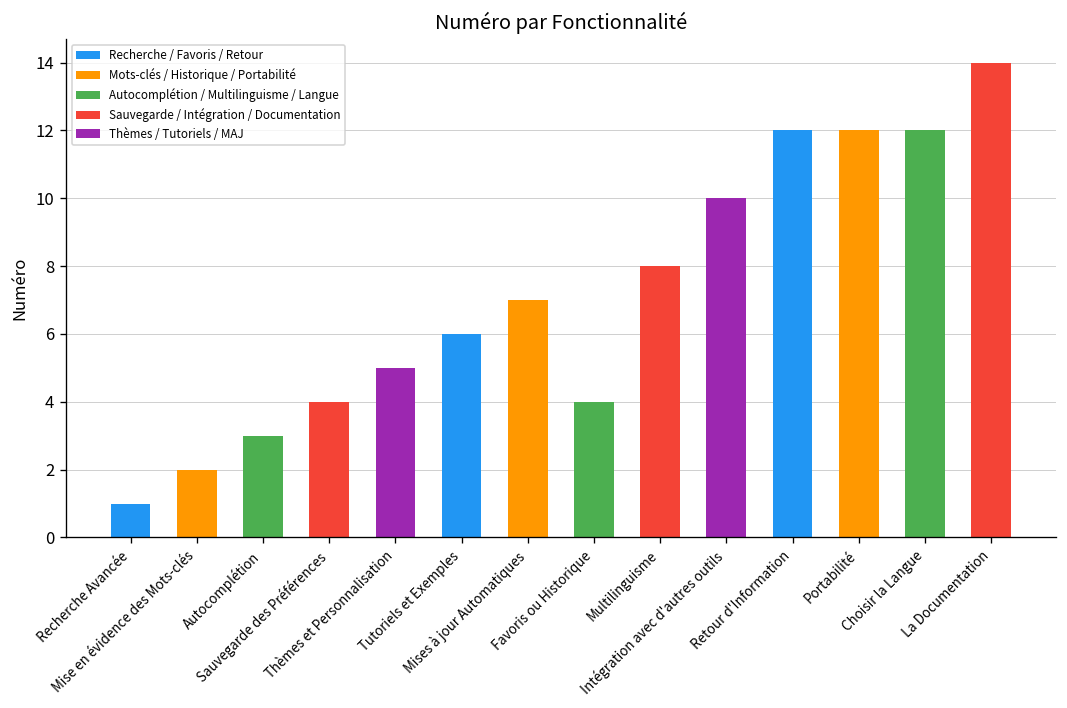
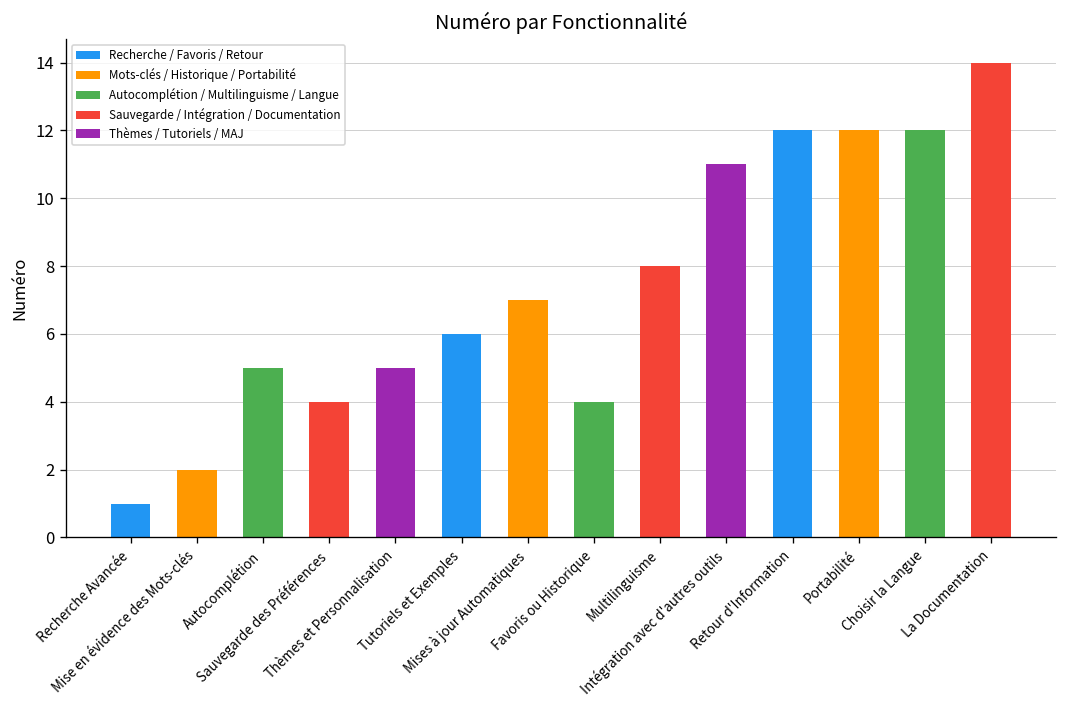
Autocomplétion: 3 -> 5
Intégration avec d'autres outils: 10 -> 11
